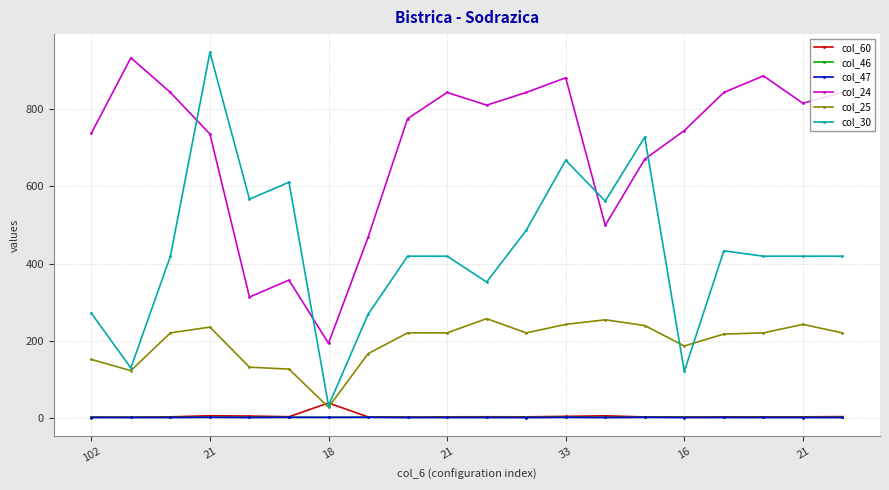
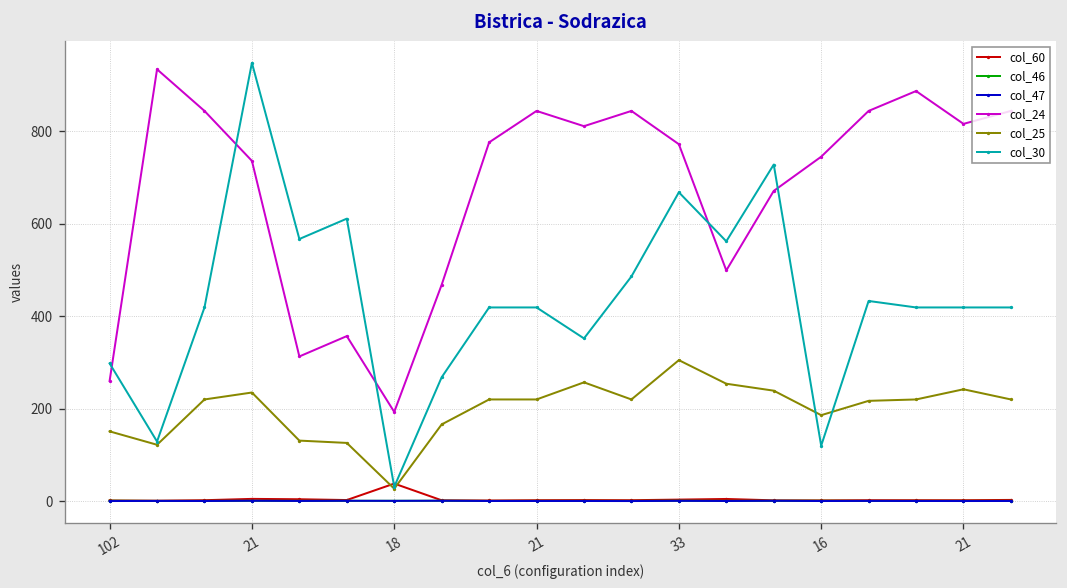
col_24, 102: 740 -> 260
col_30, 102: 270 -> 300
col_24, 33: 880 -> 770
col_25, 33: 240 -> 310
